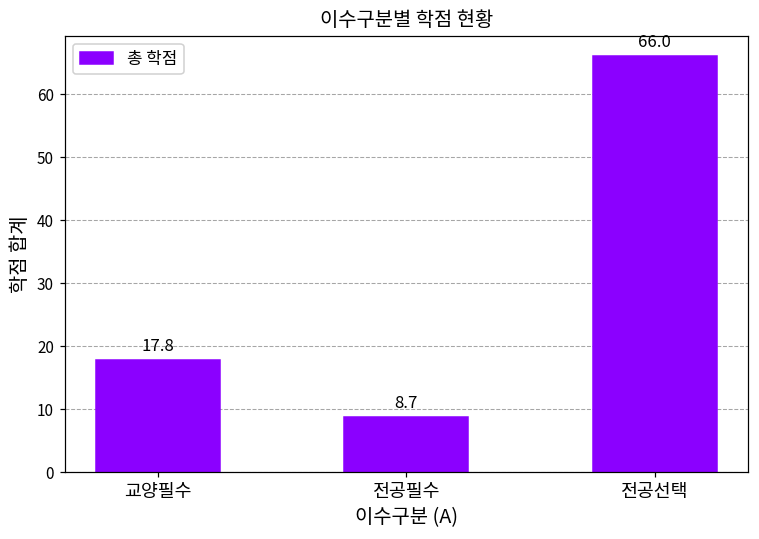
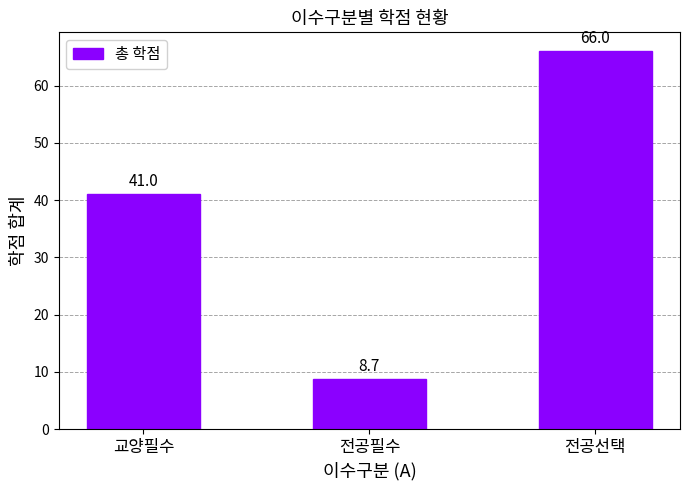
교양필수: 17.8 -> 41.0
